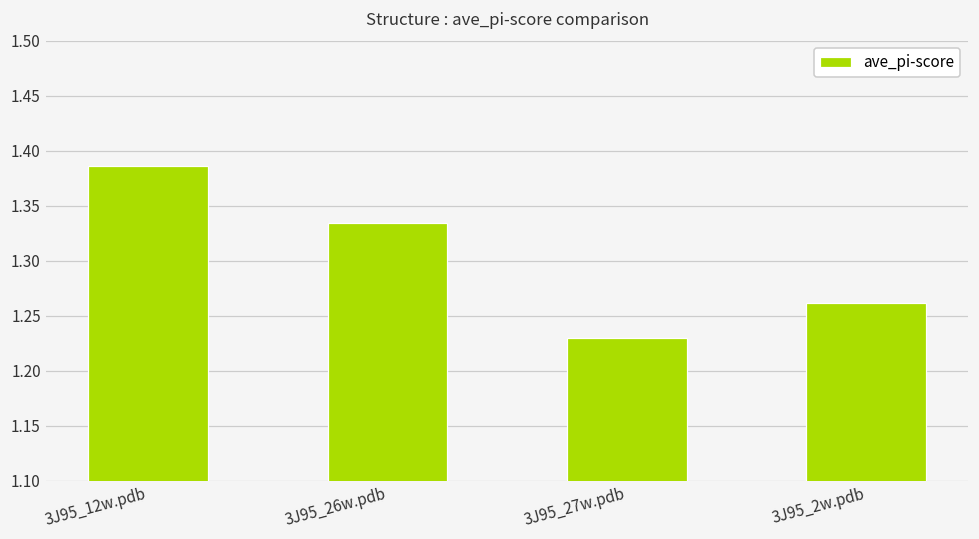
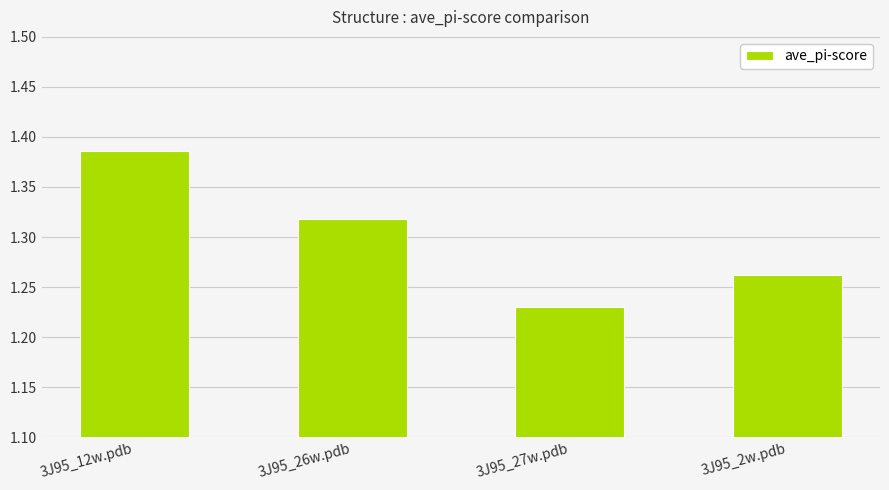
3J95_26w.pdb: 1.334 -> 1.318
